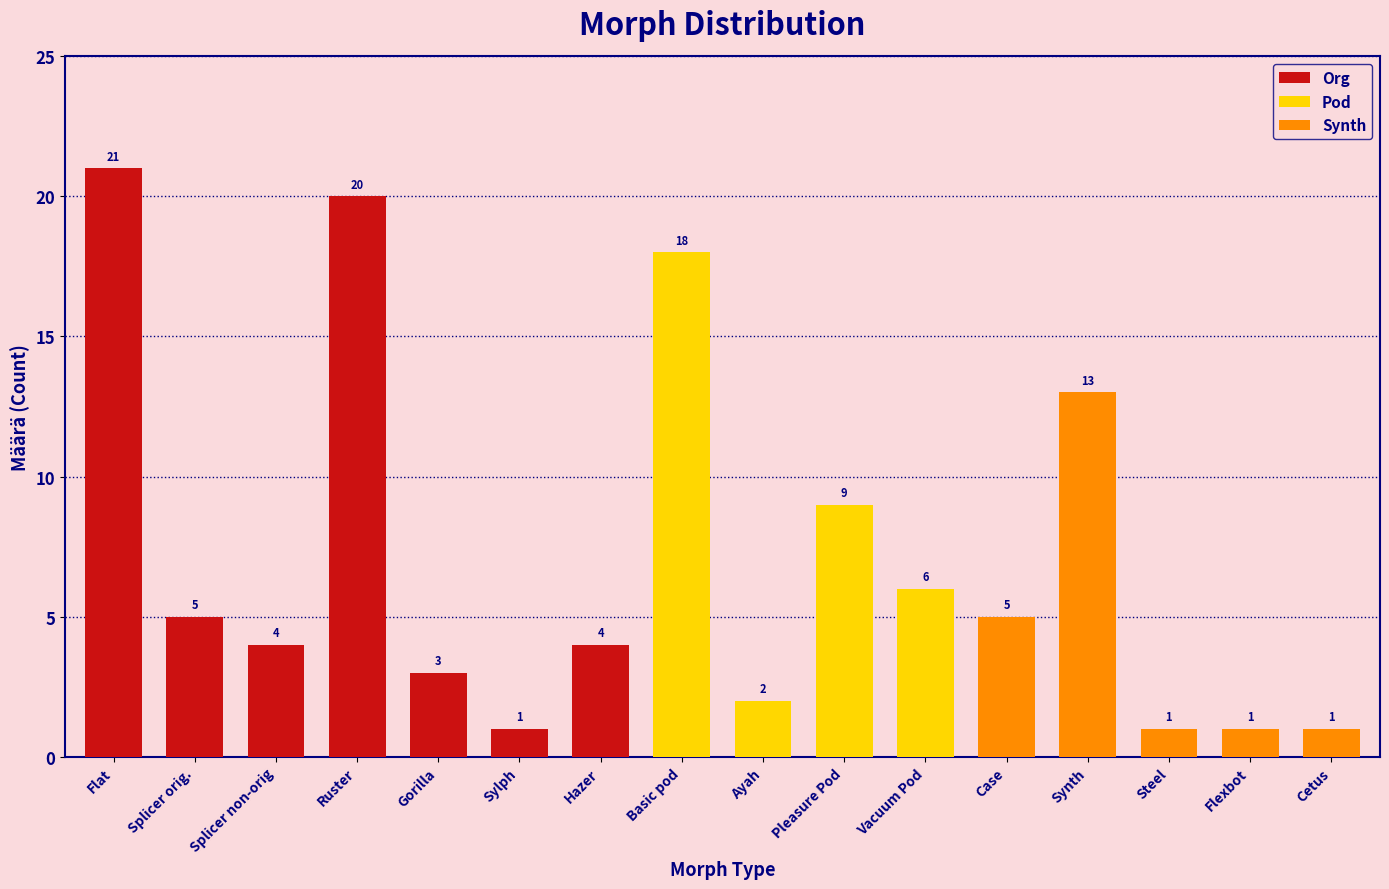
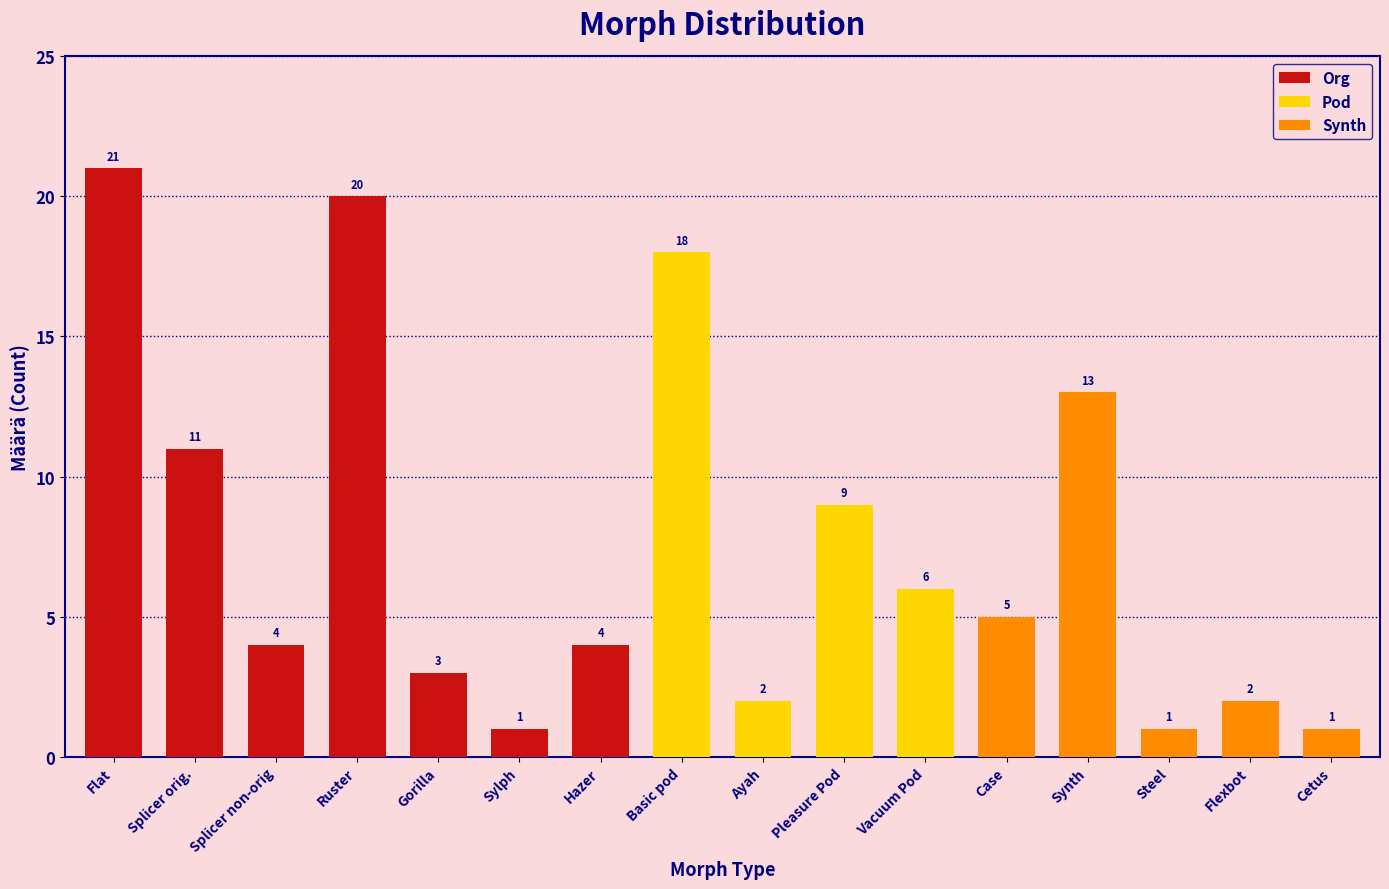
Org, Splicer orig.: 5 -> 11
Synth, Flexbot: 1 -> 2
